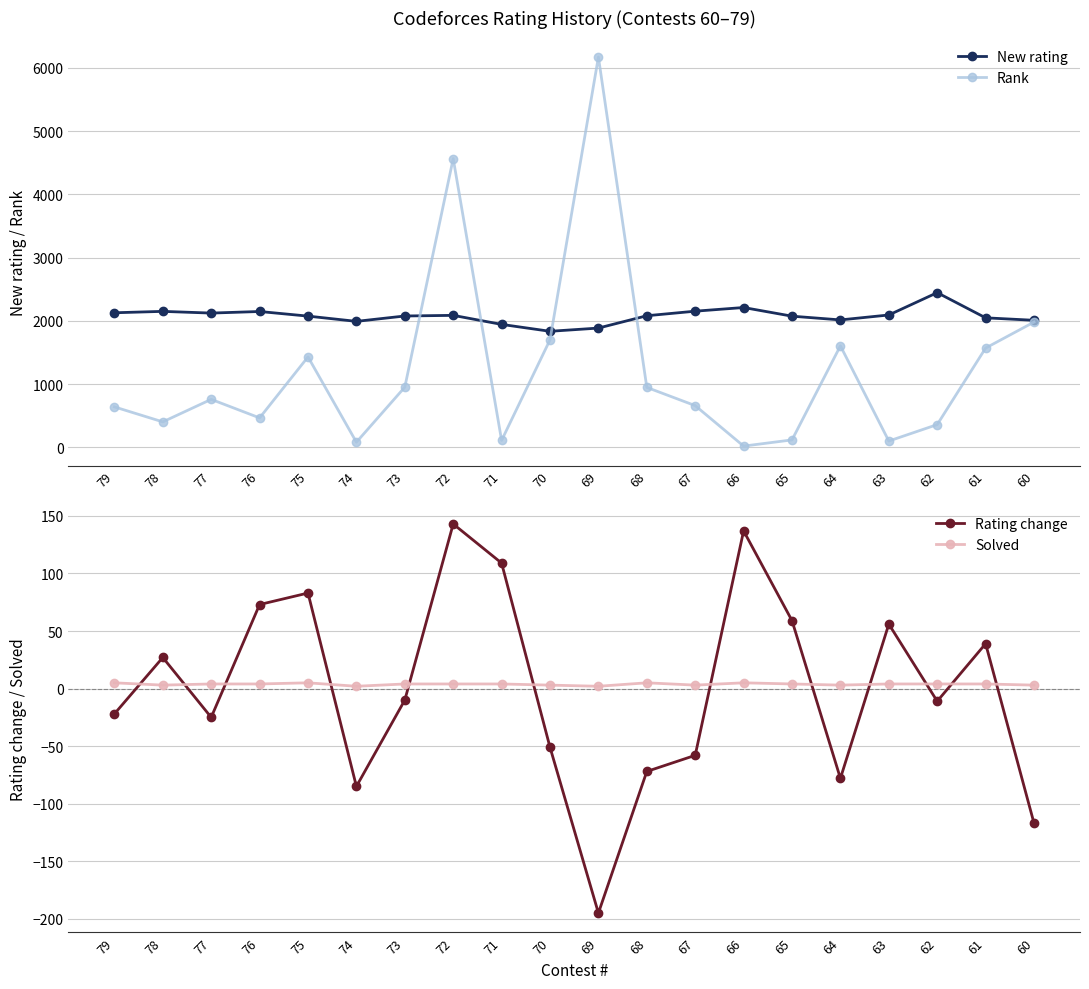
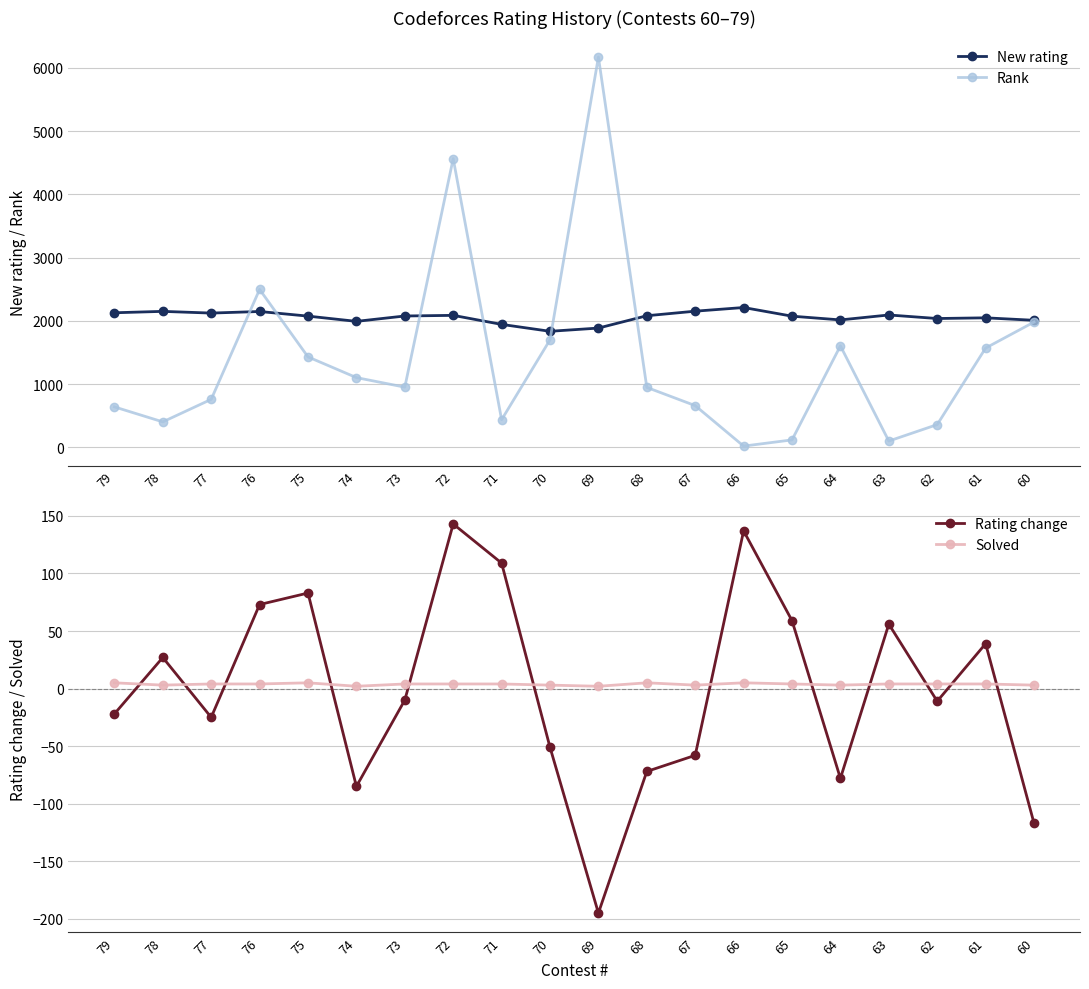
Codeforces Rating History (Contests 60–79), Rank, 76: 500 -> 2500
Codeforces Rating History (Contests 60–79), Rank, 74: 100 -> 1100
Codeforces Rating History (Contests 60–79), Rank, 71: 100 -> 400
Codeforces Rating History (Contests 60–79), New rating, 62: 2400 -> 2000
